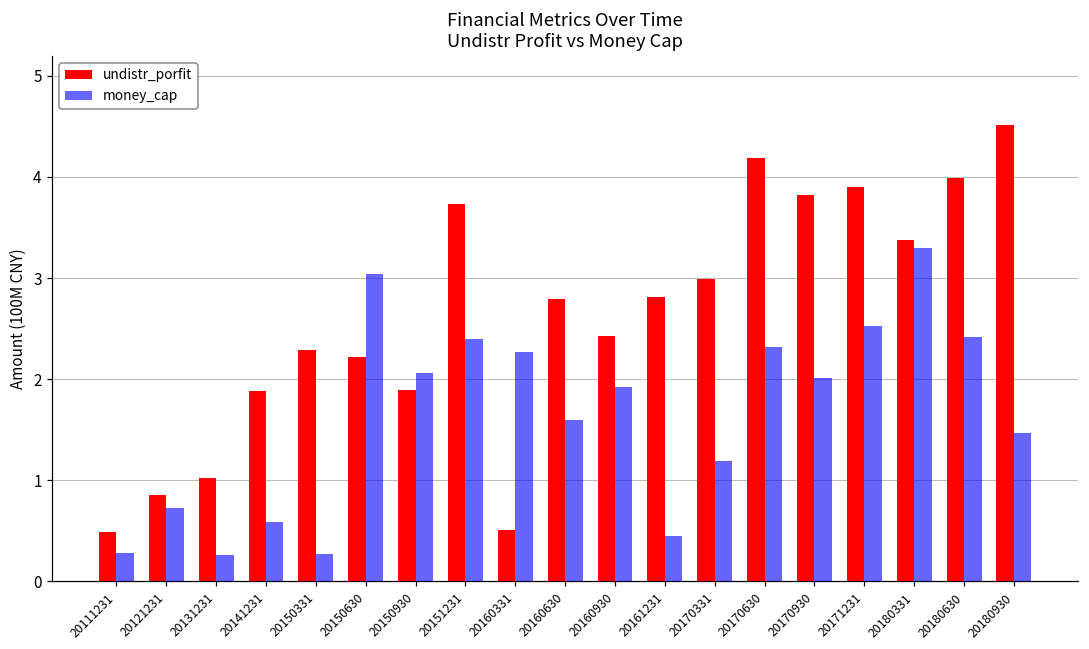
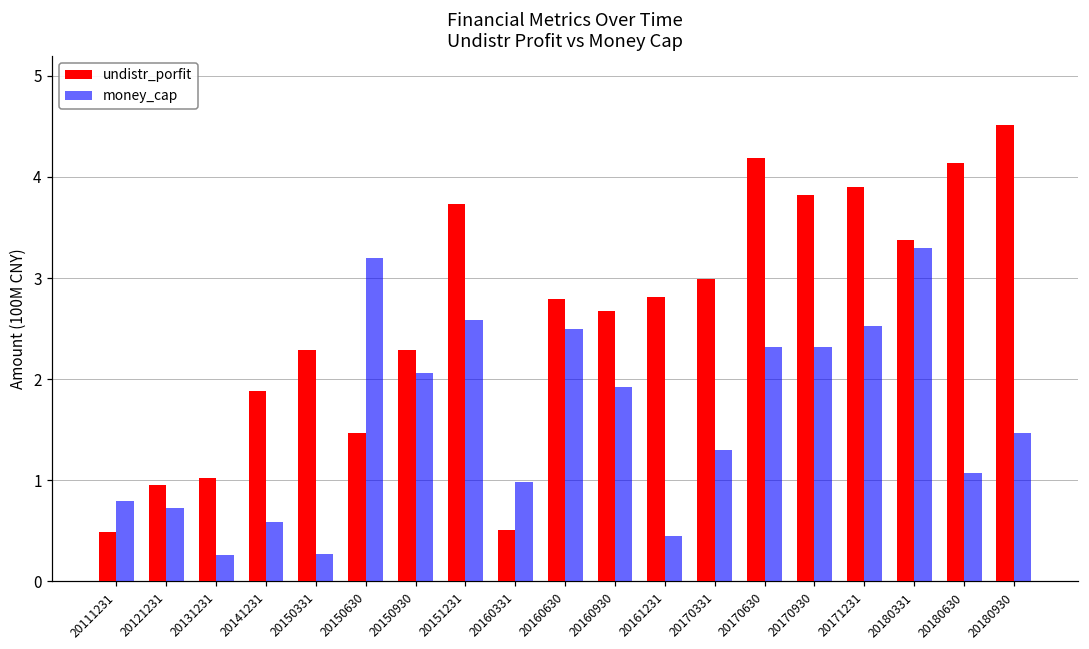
money_cap, 20111231: 0.3 -> 0.8
undistr_porfit, 20121231: 0.86 -> 0.95
undistr_porfit, 20150630: 2.2 -> 1.5
money_cap, 20150630: 3.0 -> 3.2
undistr_porfit, 20150930: 1.9 -> 2.3
money_cap, 20151231: 2.4 -> 2.6
money_cap, 20160331: 2.3 -> 1.0
money_cap, 20160630: 1.6 -> 2.5
undistr_porfit, 20160930: 2.4 -> 2.7
money_cap, 20170331: 1.2 -> 1.3
money_cap, 20170930: 2.0 -> 2.3
undistr_porfit, 20180630: 4.0 -> 4.1
money_cap, 20180630: 2.4 -> 1.1
